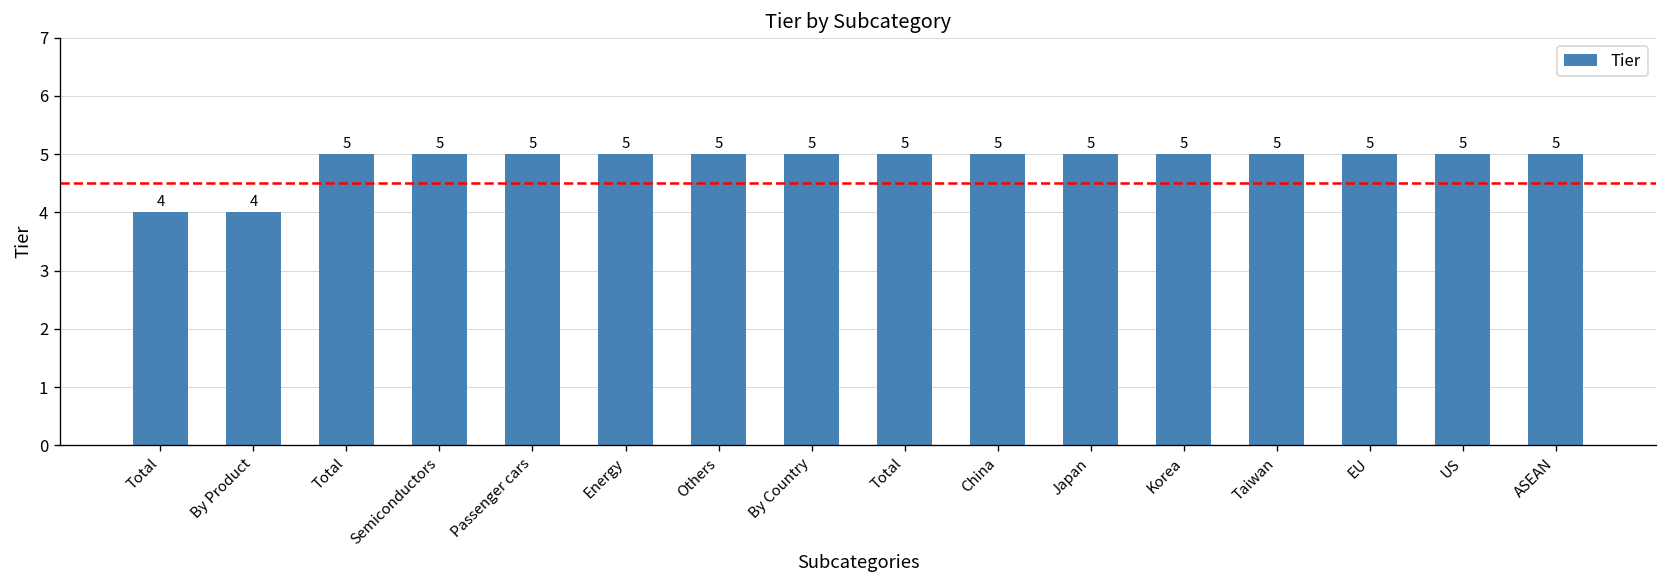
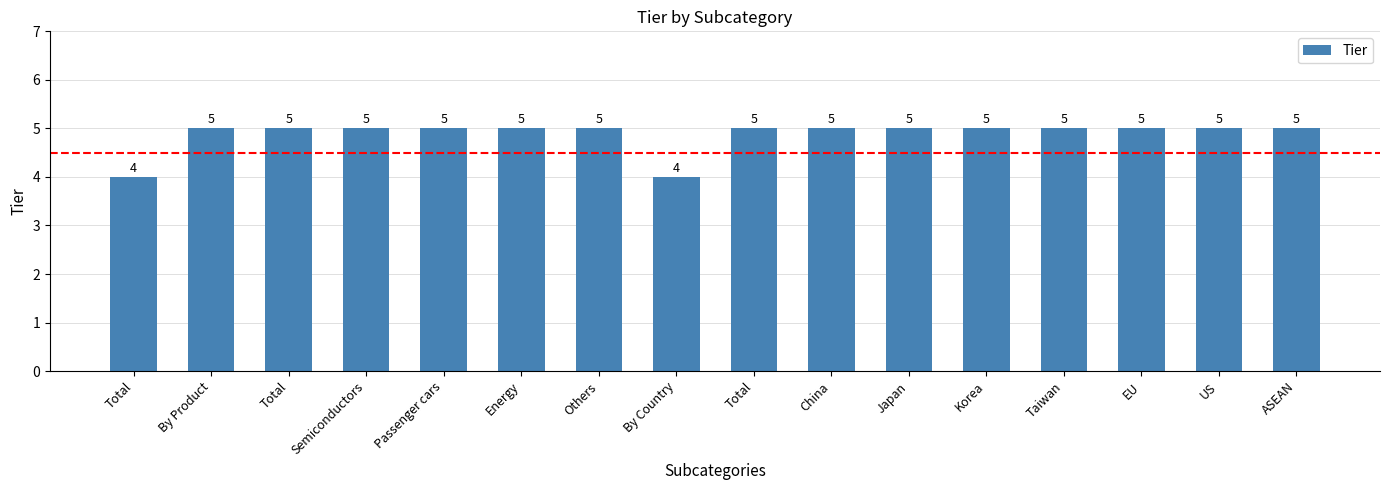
By Product: 4 -> 5
By Country: 5 -> 4
